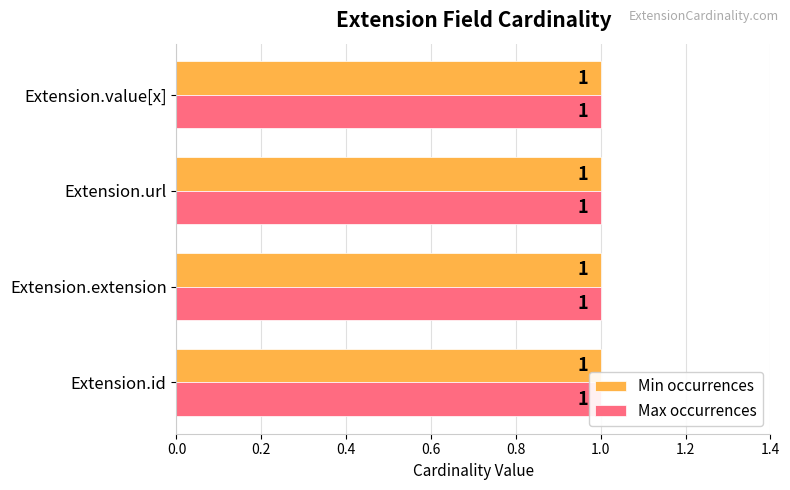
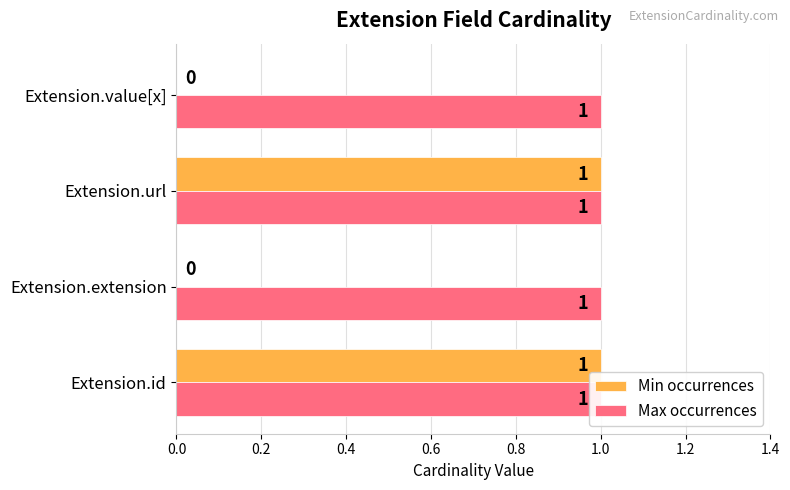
Min occurrences, Extension.value[x]: 1 -> 0
Min occurrences, Extension.extension: 1 -> 0
